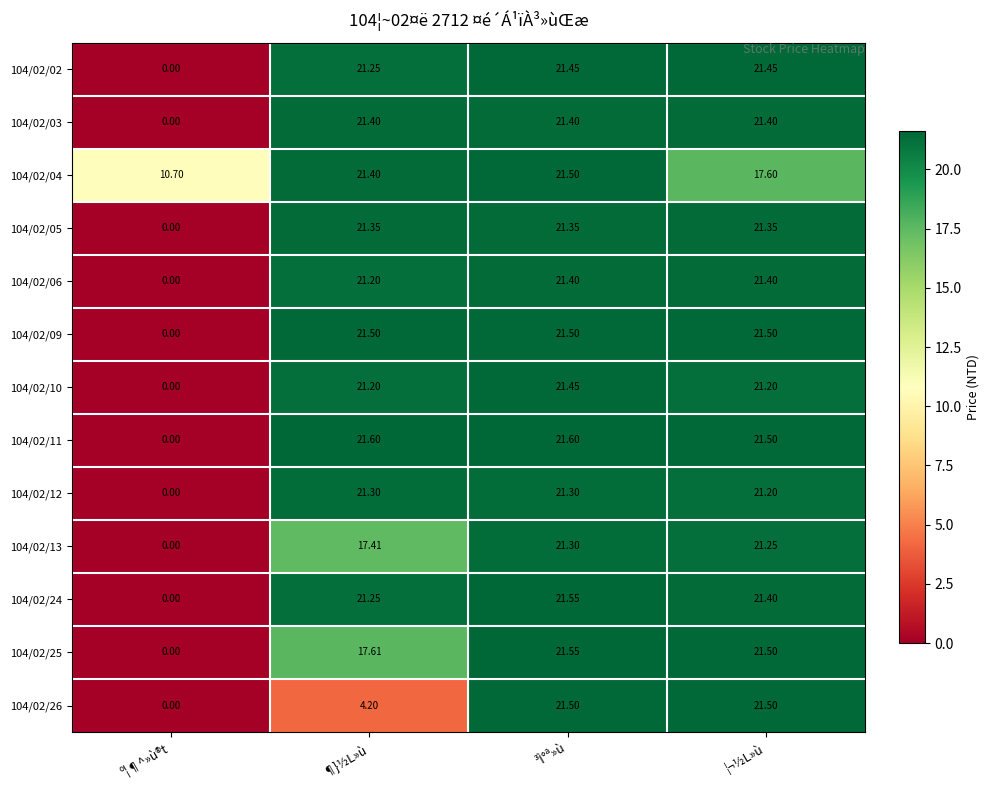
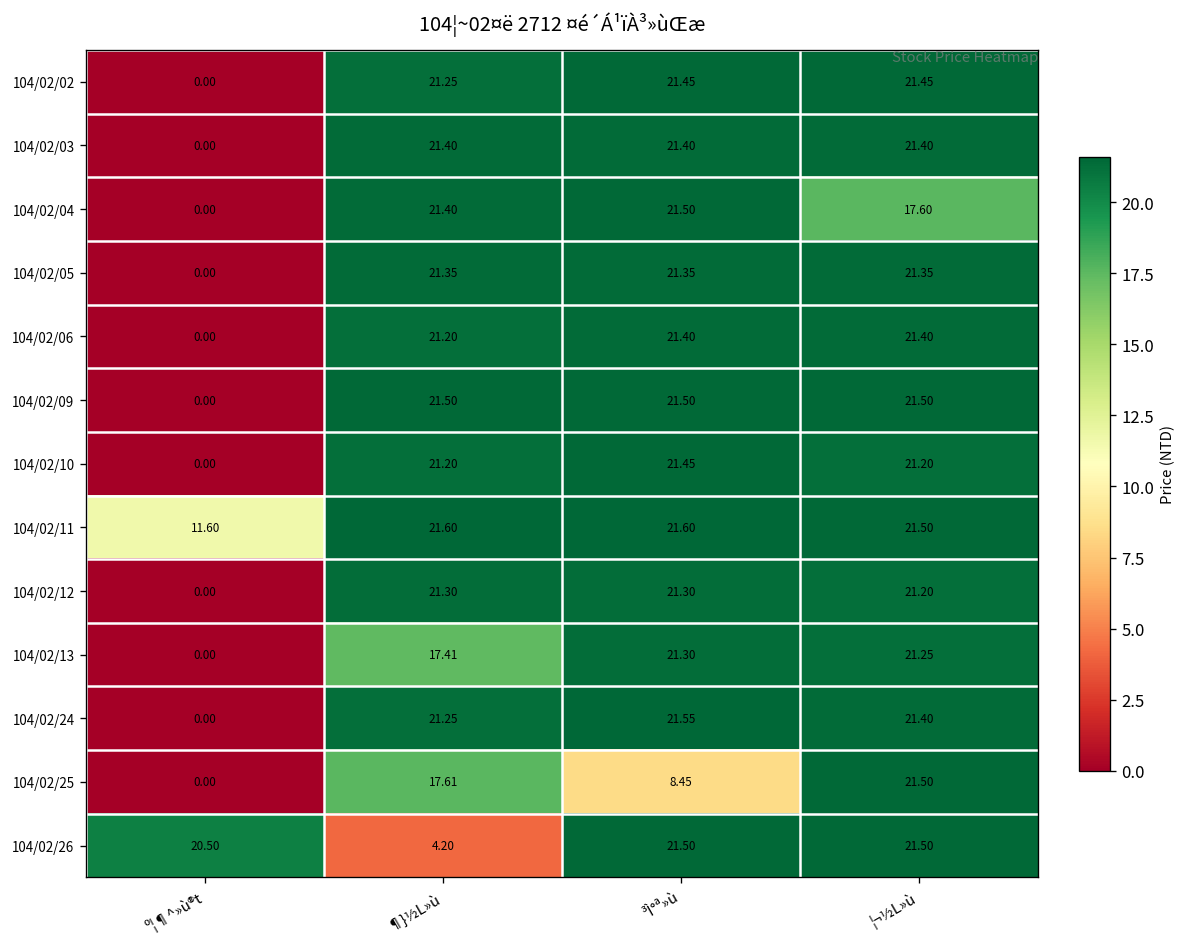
104/02/04, º¦¶^»ù®t: 10.70 -> 0.00
104/02/11, º¦¶^»ù®t: 0.00 -> 11.60
104/02/25, ³Ì°ª»ù: 21.55 -> 8.45
104/02/26, º¦¶^»ù®t: 0.00 -> 20.50
